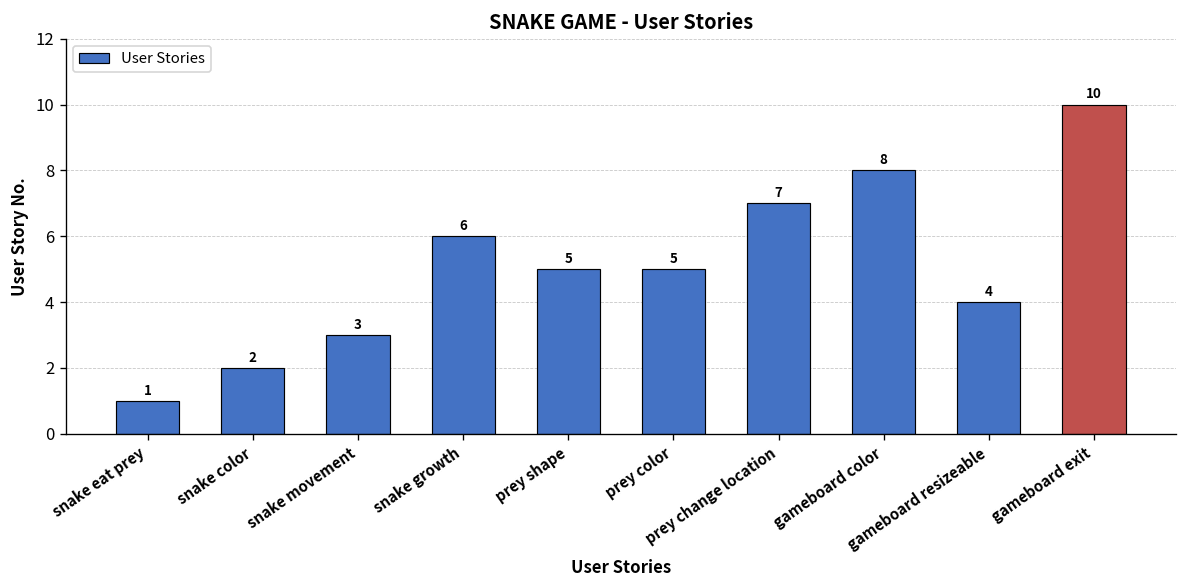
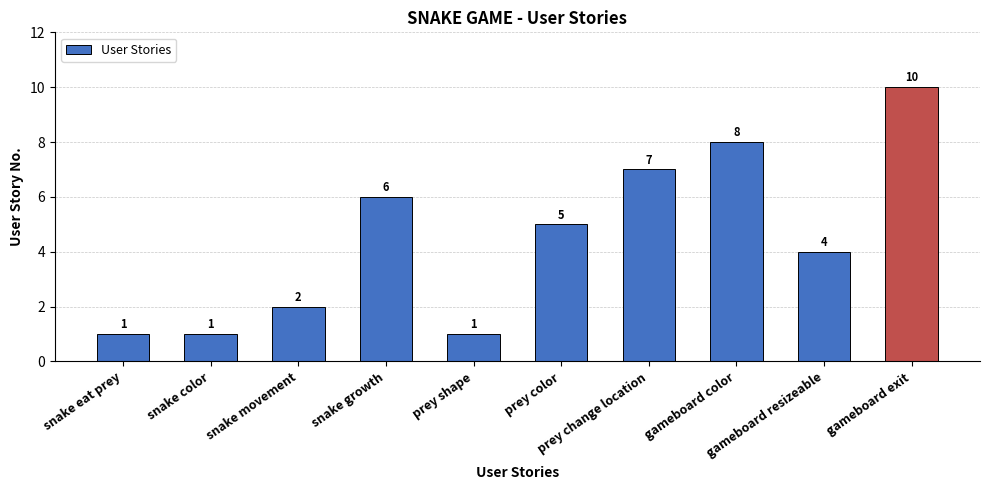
snake color: 2 -> 1
snake movement: 3 -> 2
prey shape: 5 -> 1
